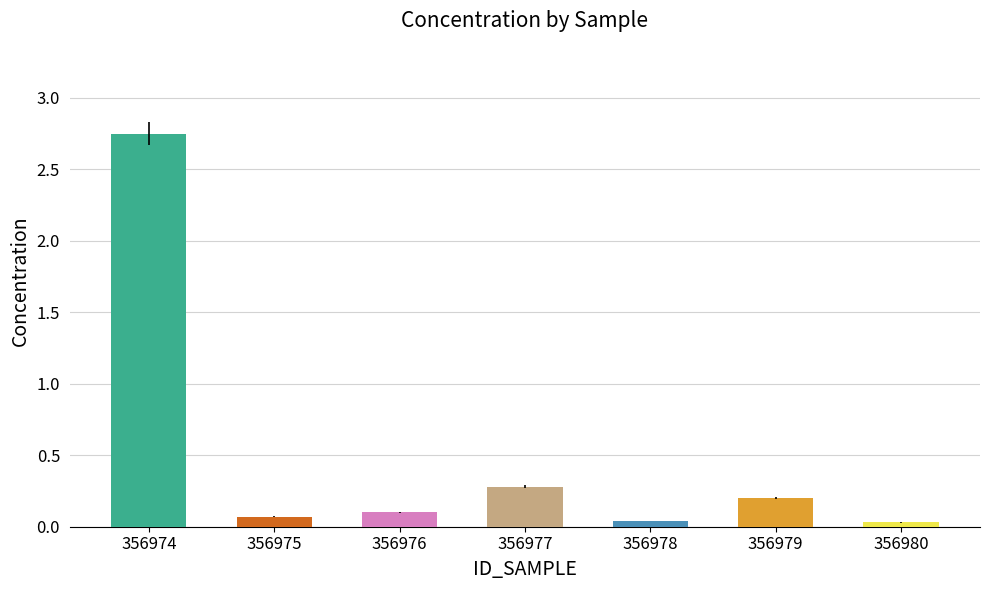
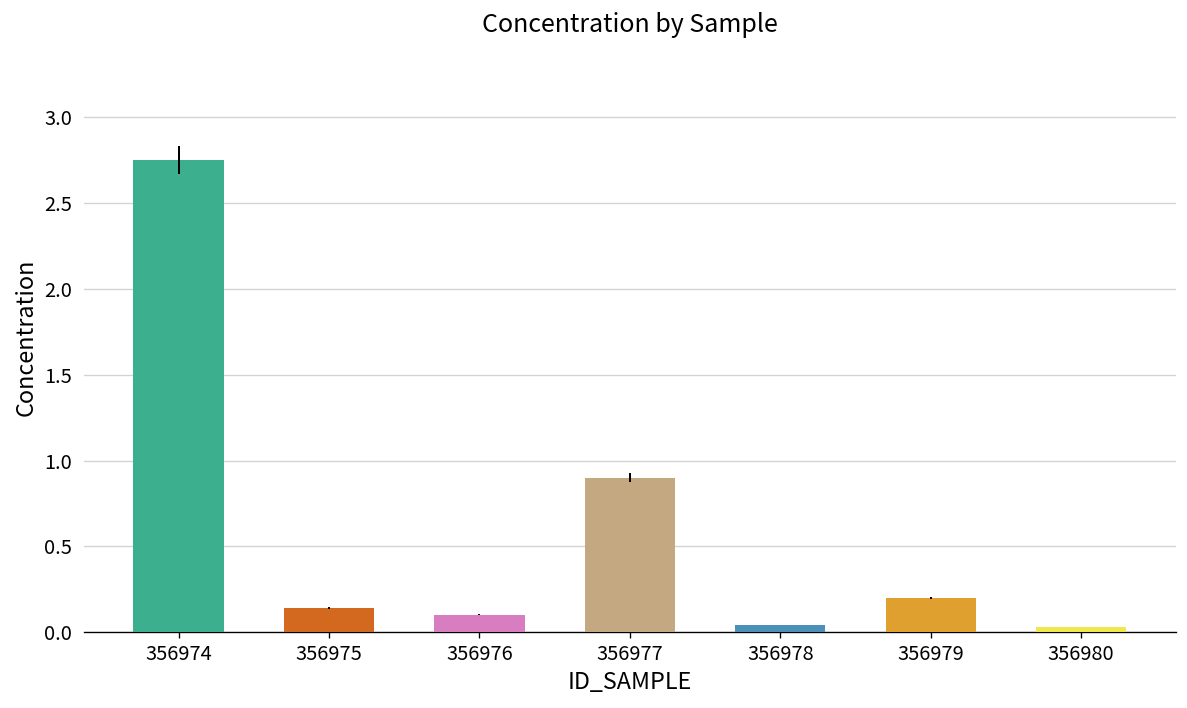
356975: 0.07 -> 0.14
356977: 0.28 -> 0.90
